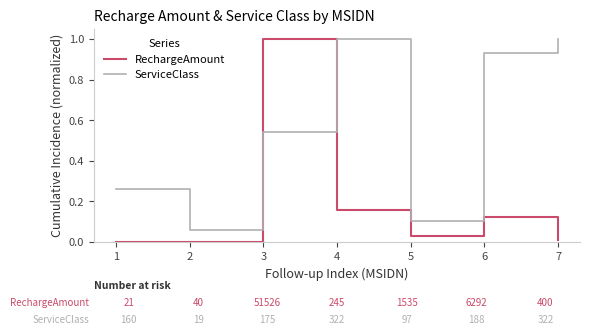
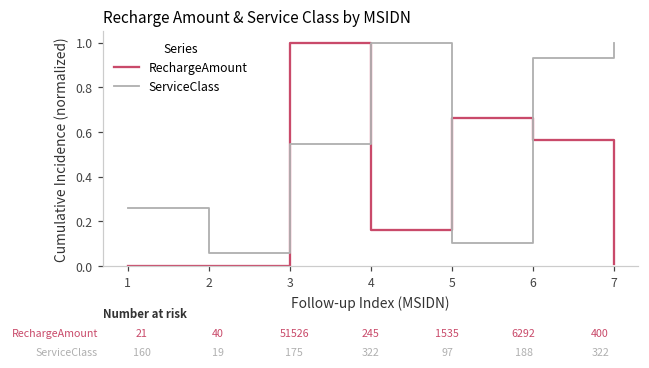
RechargeAmount, 5: 0.03 -> 0.66
RechargeAmount, 6: 0.12 -> 0.56
